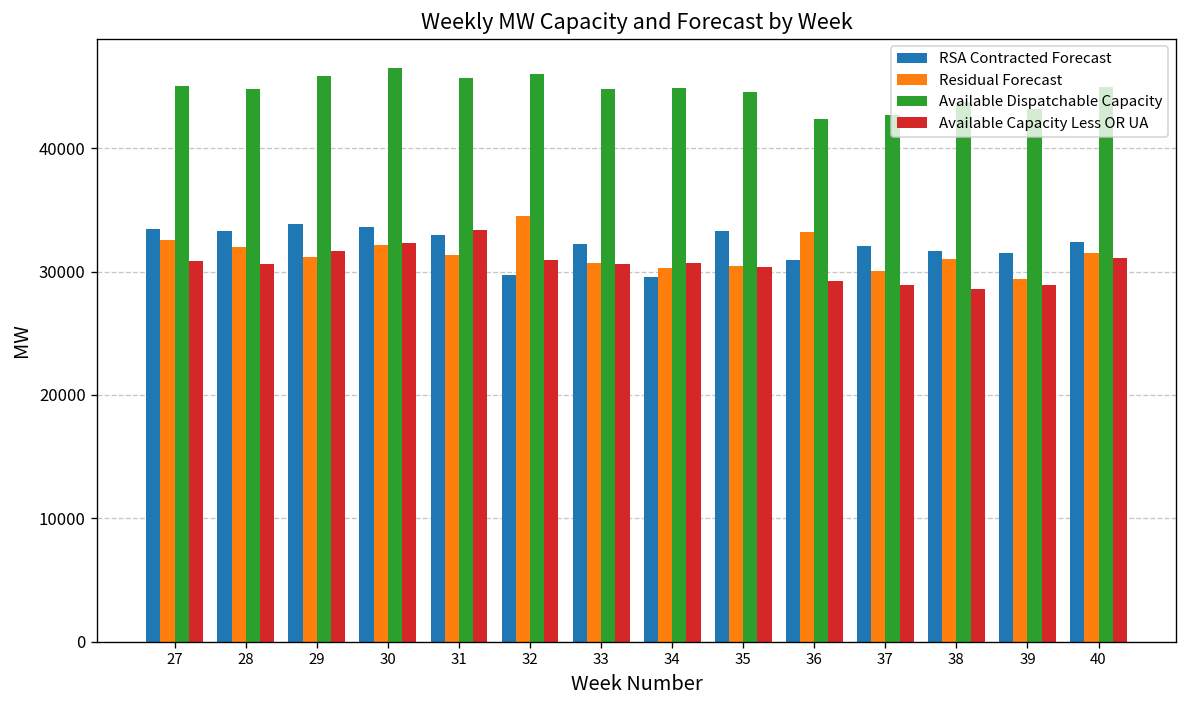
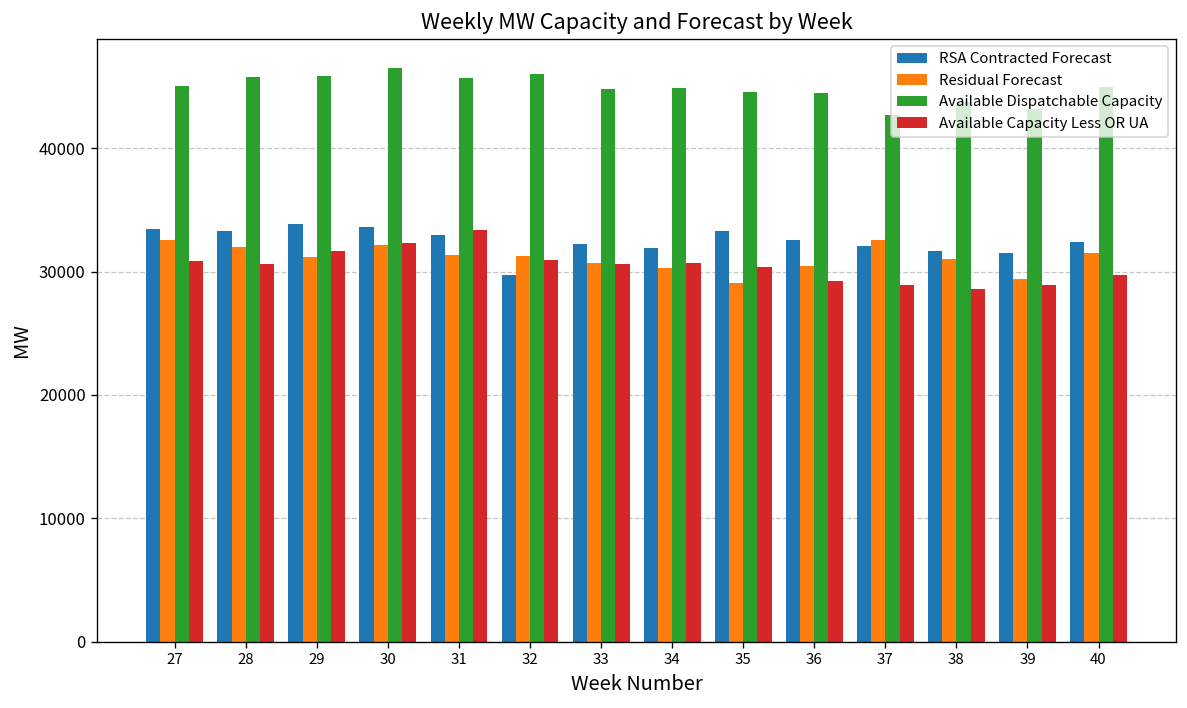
Available Dispatchable Capacity, 28: 44800 -> 45800
Residual Forecast, 32: 34500 -> 31200
RSA Contracted Forecast, 34: 29500 -> 31900
Residual Forecast, 35: 30400 -> 29000
RSA Contracted Forecast, 36: 31000 -> 32600
Residual Forecast, 36: 33200 -> 30500
Available Dispatchable Capacity, 36: 42400 -> 44400
Residual Forecast, 37: 30000 -> 32500
Available Capacity Less OR UA, 40: 31100 -> 29700
